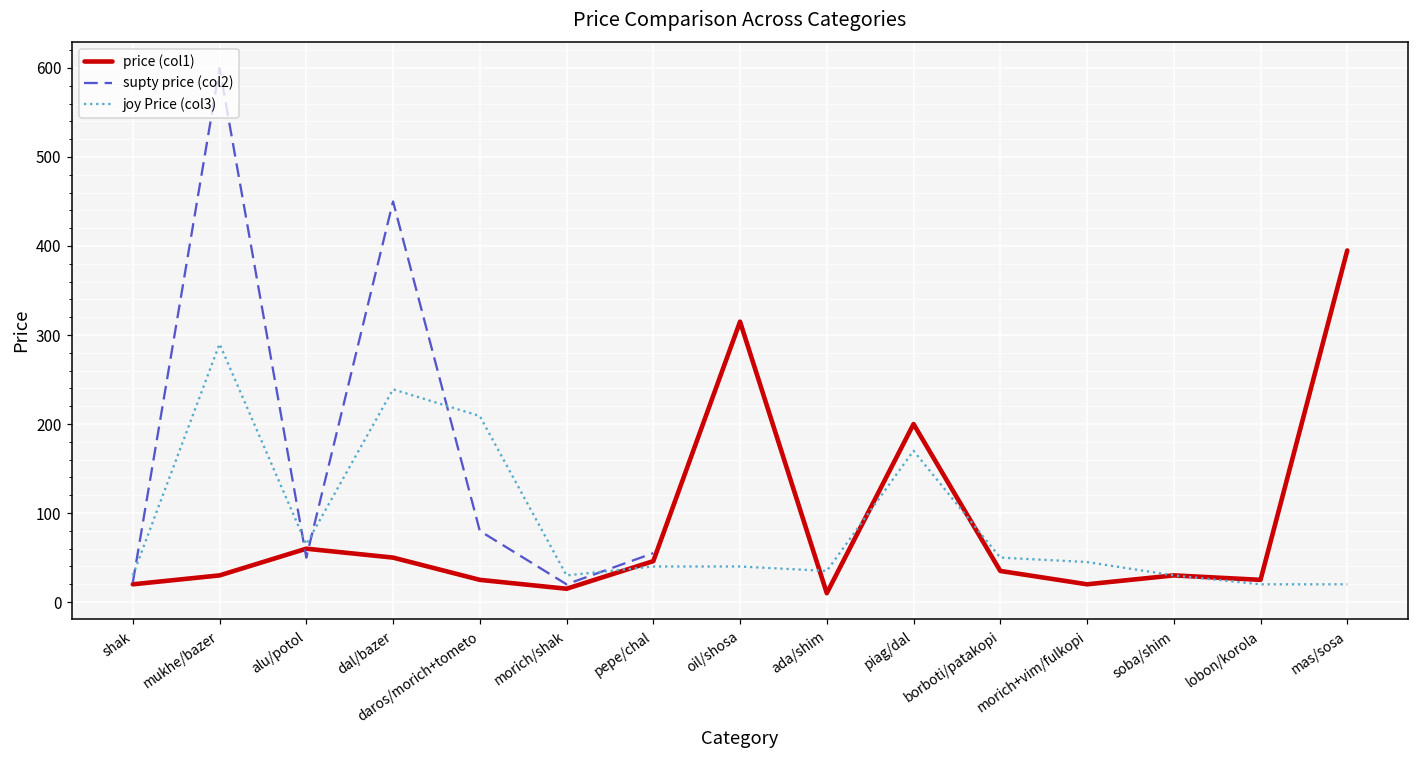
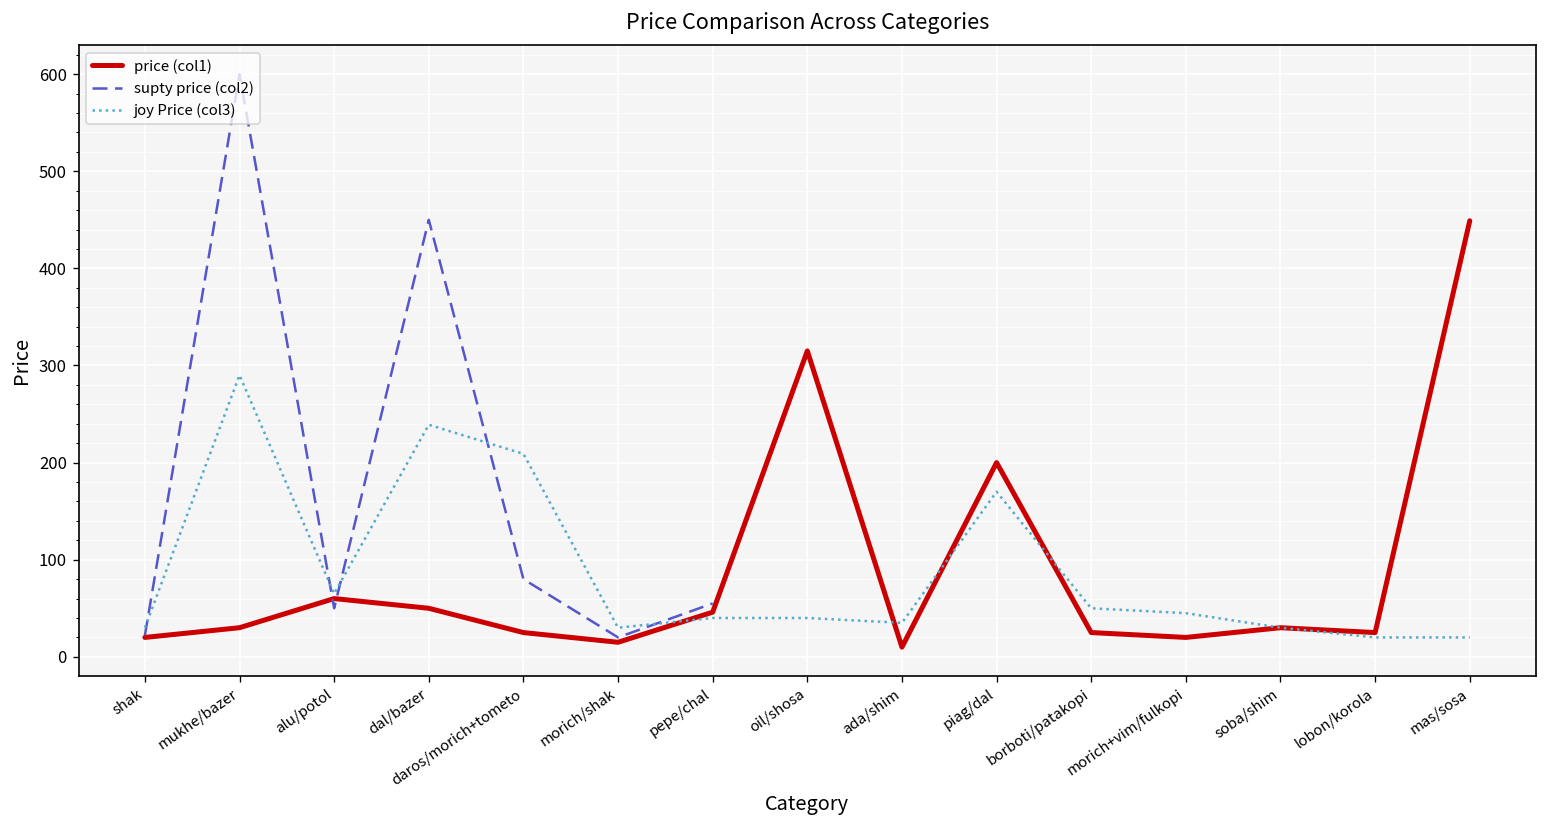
price (col1), borboti/patakopi: 40 -> 30
price (col1), mas/sosa: 400 -> 450
